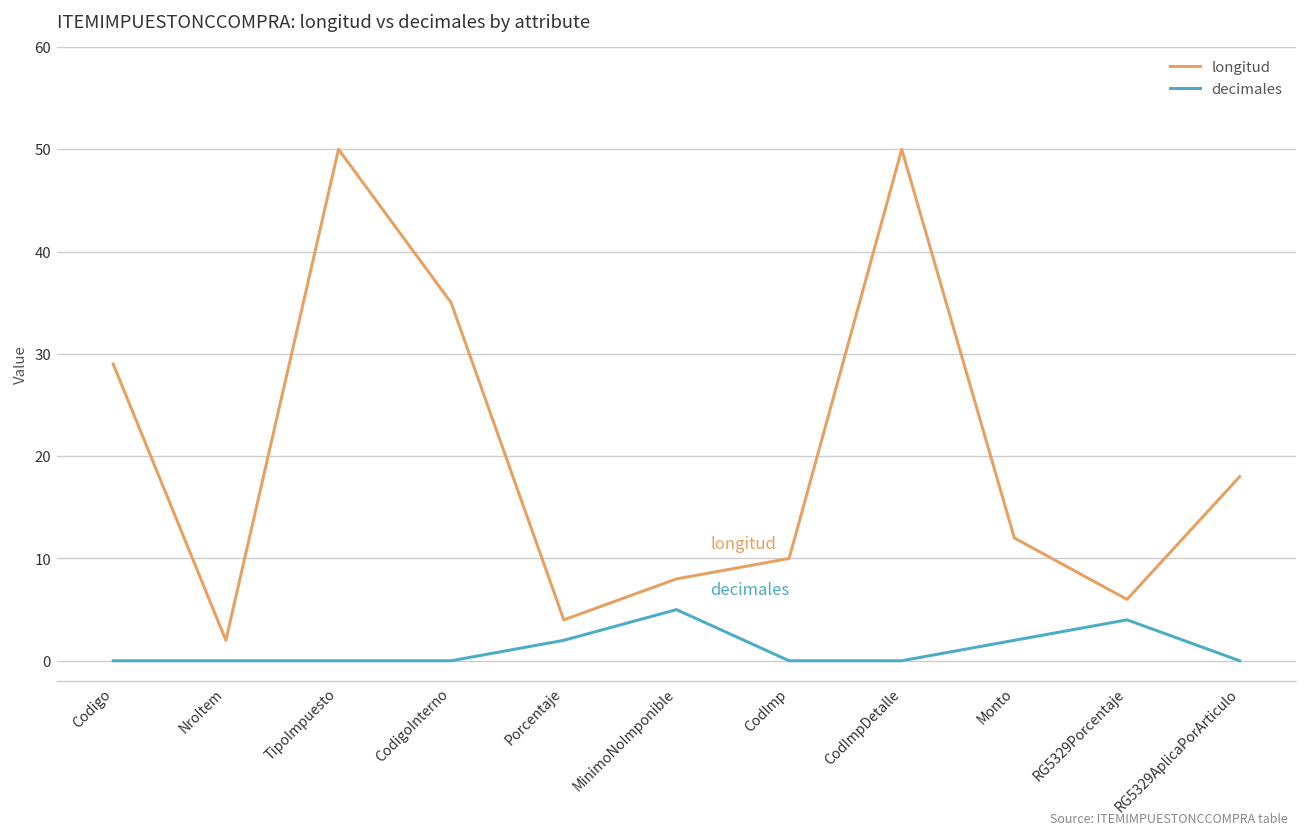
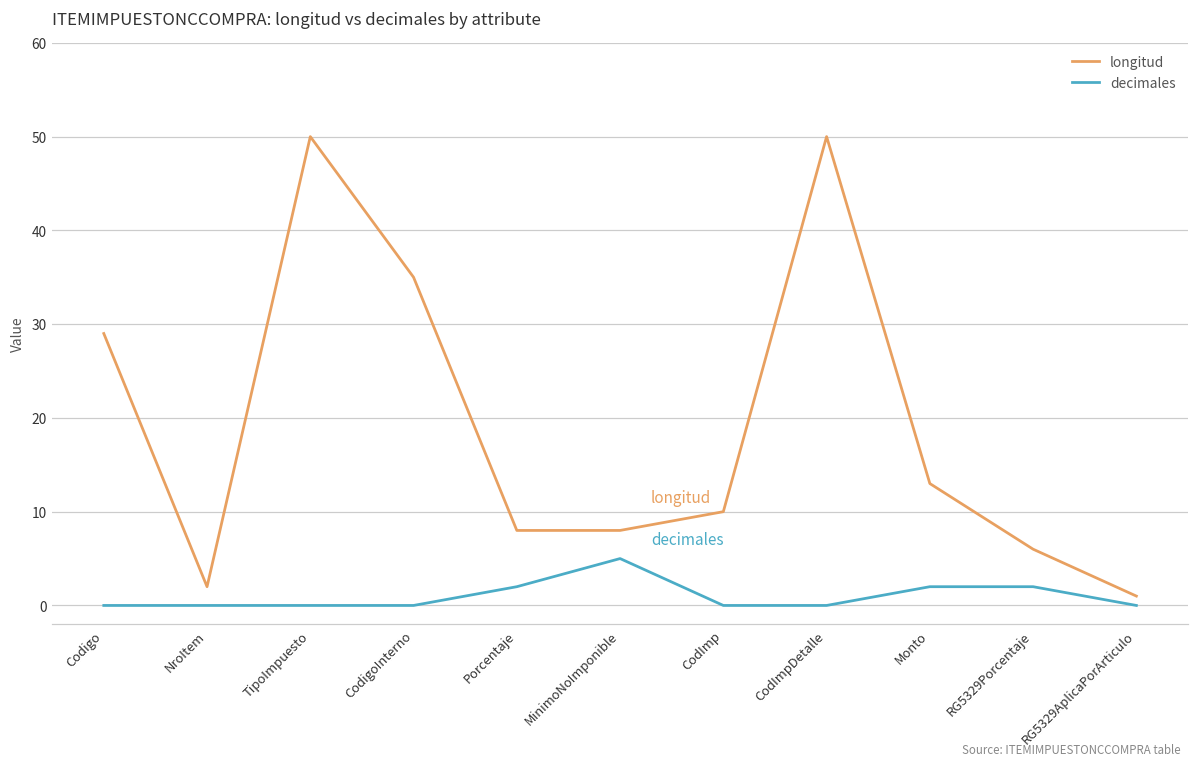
longitud, Porcentaje: 4 -> 8
longitud, Monto: 12 -> 13
decimales, RG5329Porcentaje: 4 -> 2
longitud, RG5329AplicaPorArticulo: 18 -> 1
